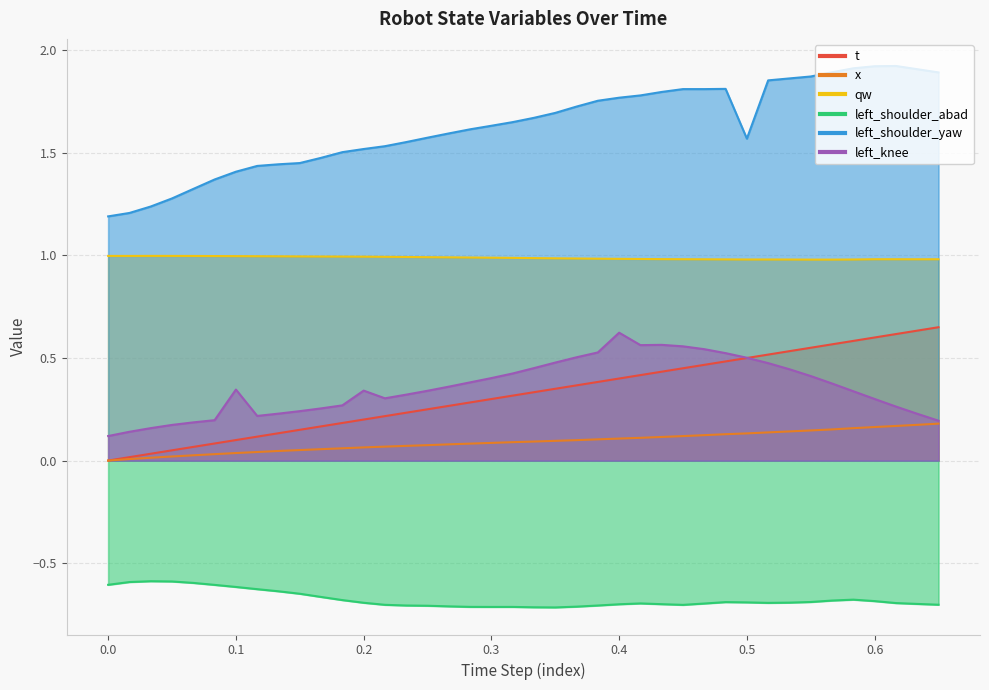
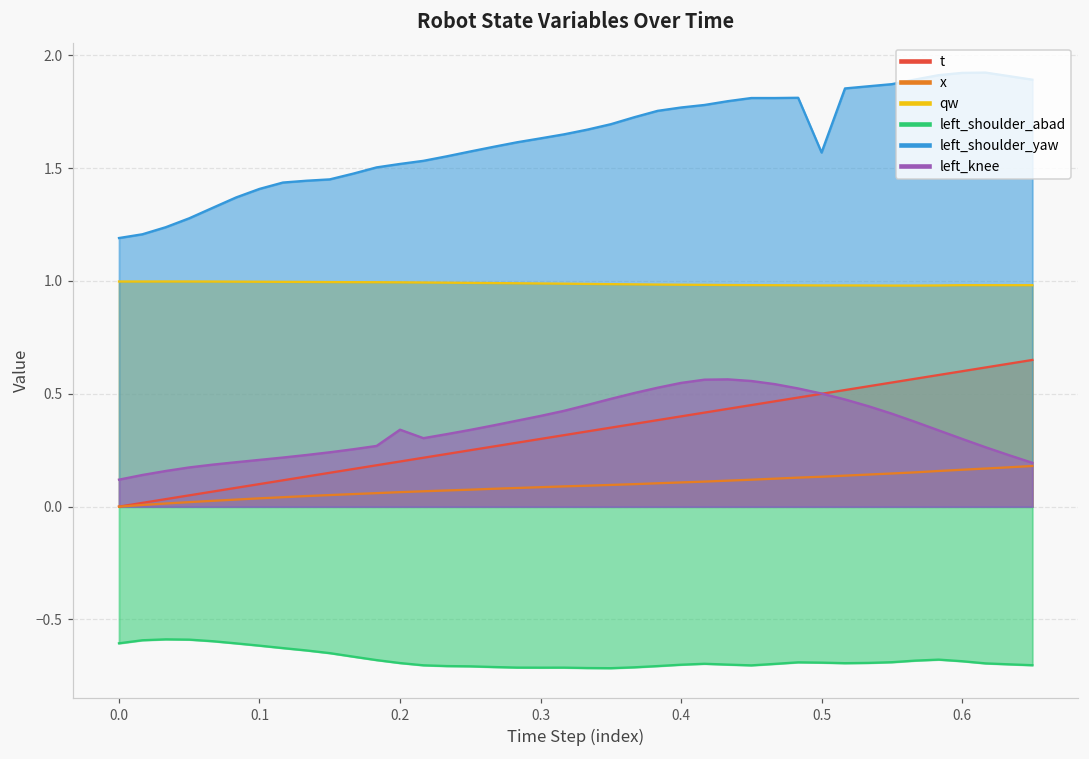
left_knee, 0.1: 0.35 -> 0.21
left_knee, 0.4: 0.62 -> 0.55
